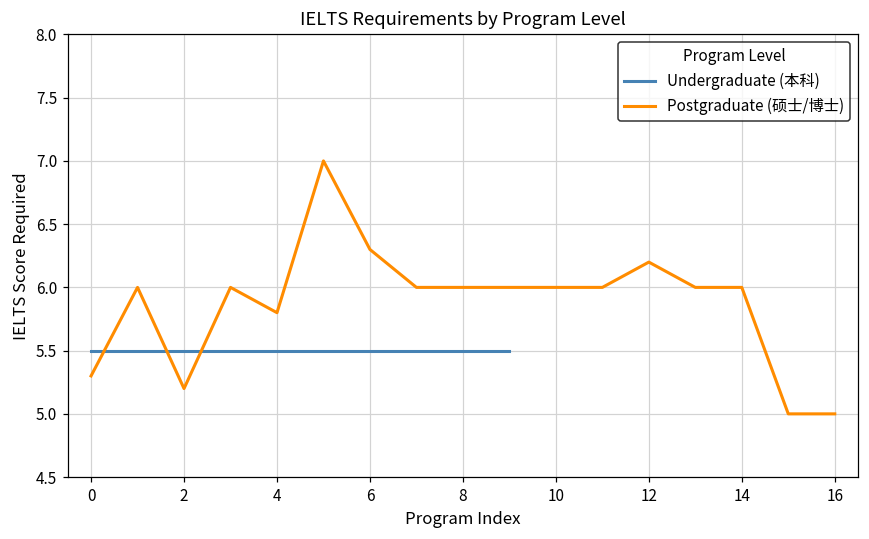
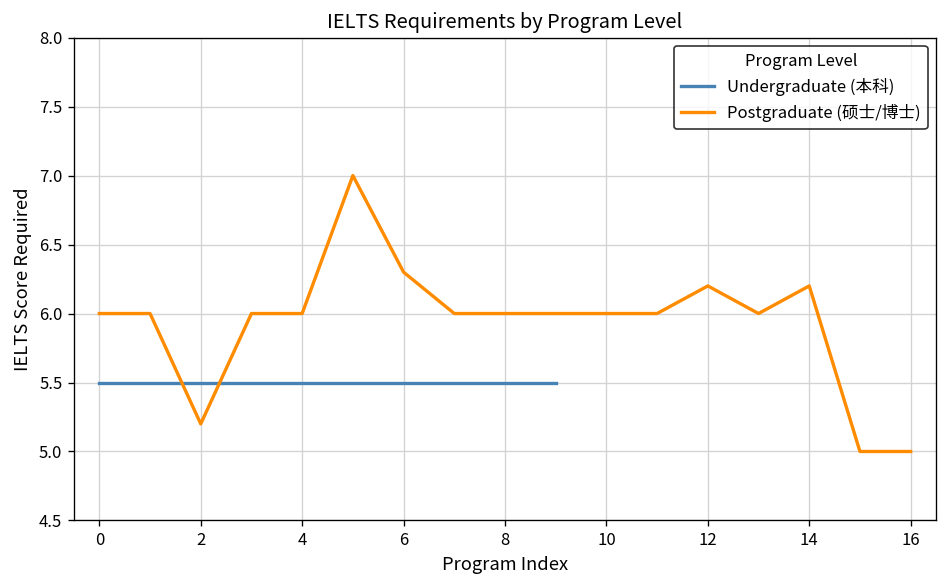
Postgraduate (硕士/博士), 0: 5.3 -> 6.0
Postgraduate (硕士/博士), 4: 5.8 -> 6.0
Postgraduate (硕士/博士), 14: 6.0 -> 6.2
